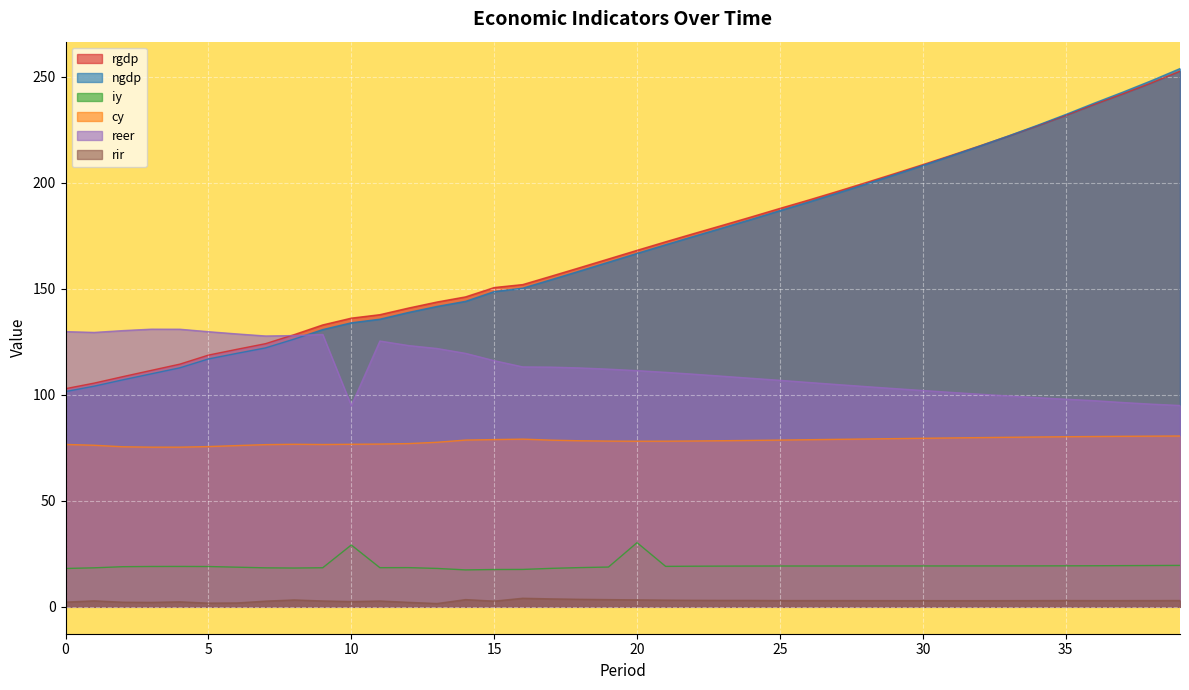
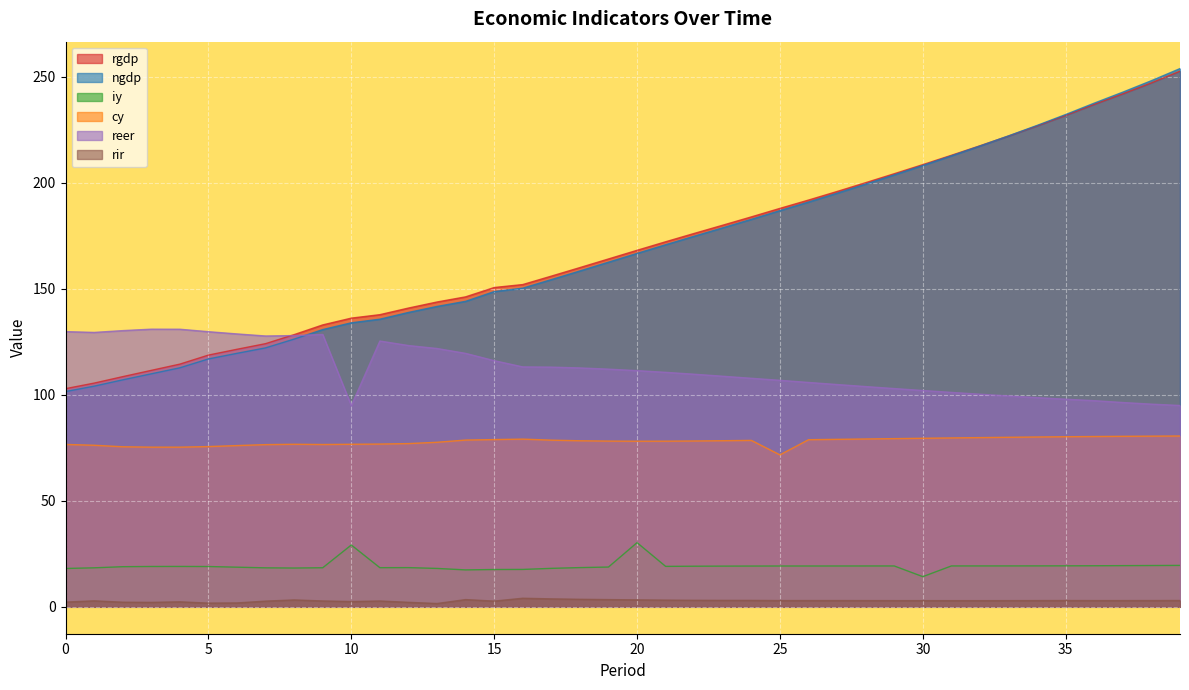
cy, 25: 79 -> 72
iy, 30: 19 -> 14
